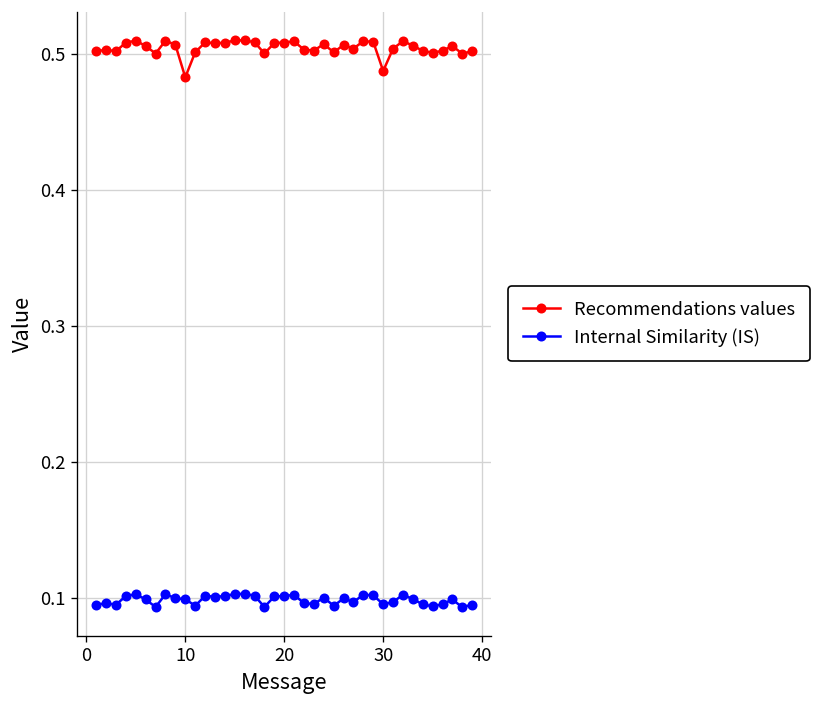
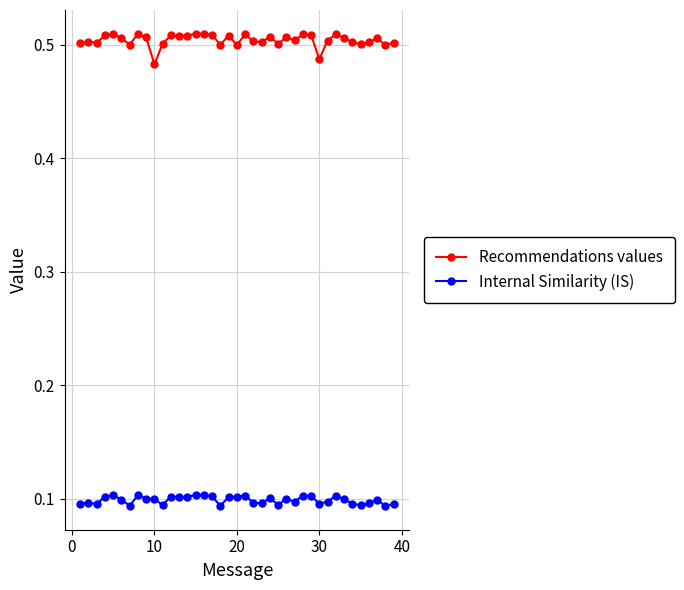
Recommendations values, 20: 0.508 -> 0.500
